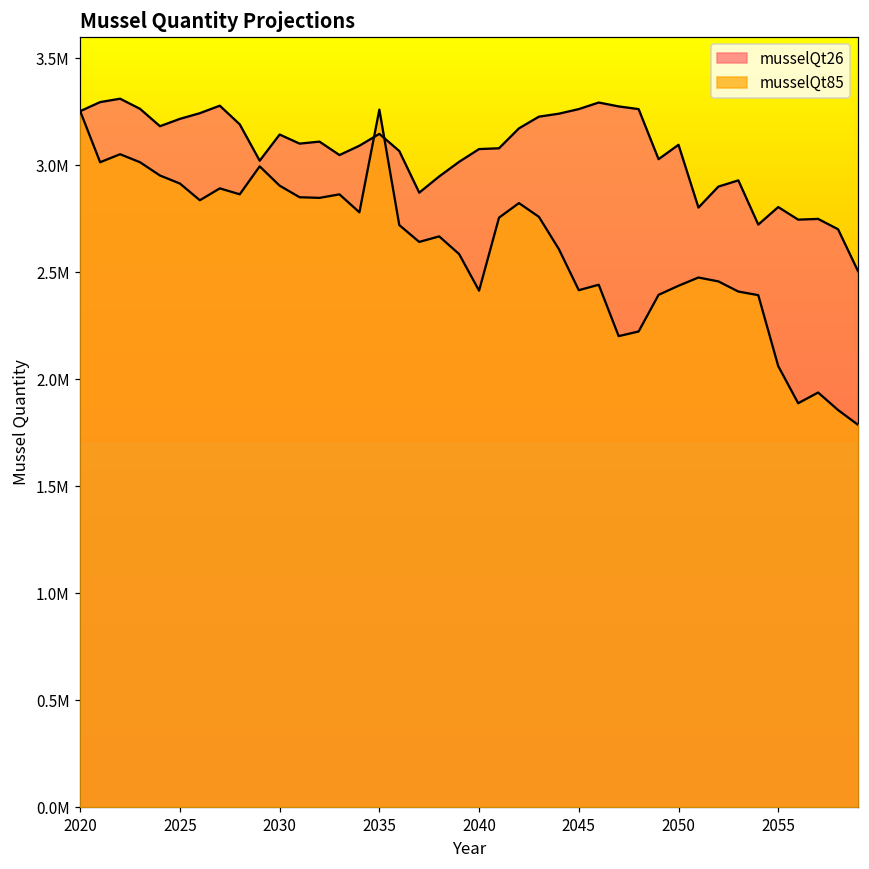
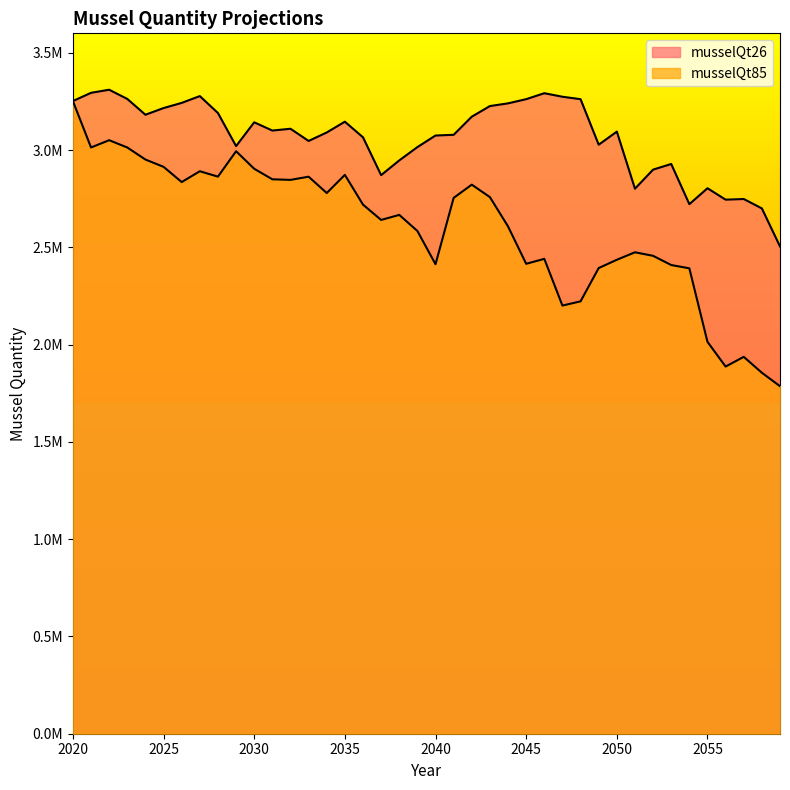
musselQt85, 2035: 3260000 -> 2870000
musselQt85, 2055: 2060000 -> 2010000
